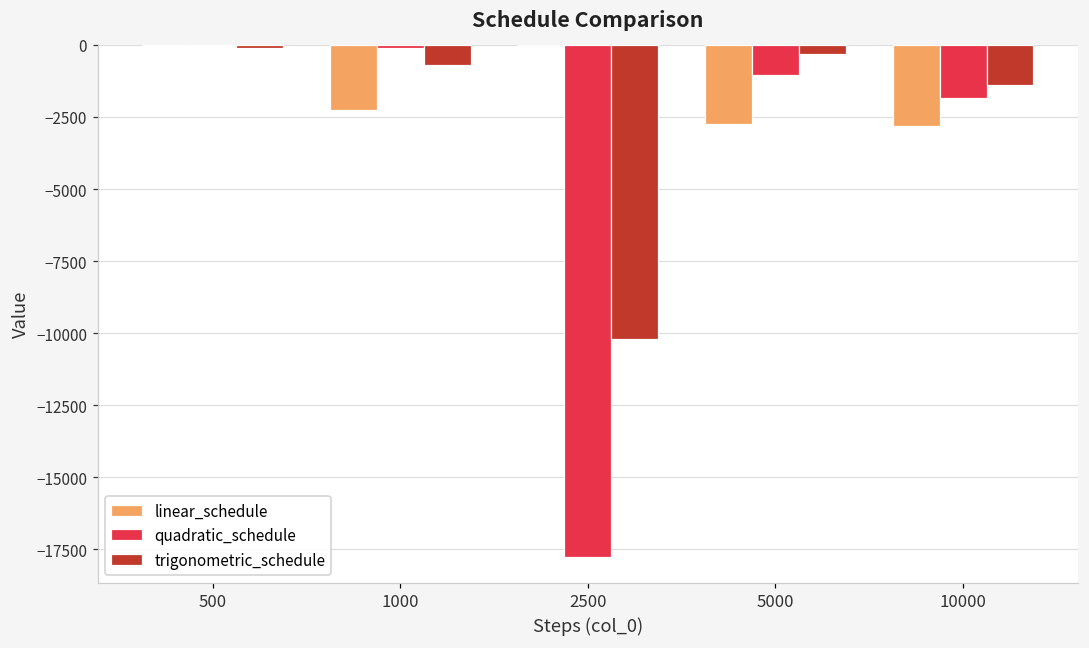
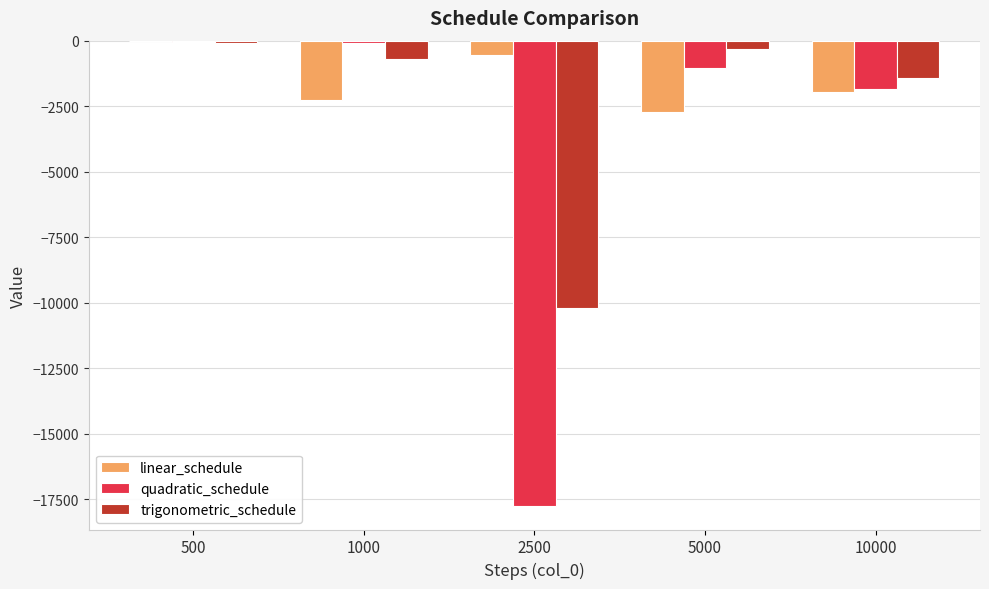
linear_schedule, 2500: 0 -> -600
linear_schedule, 10000: -2800 -> -2000
